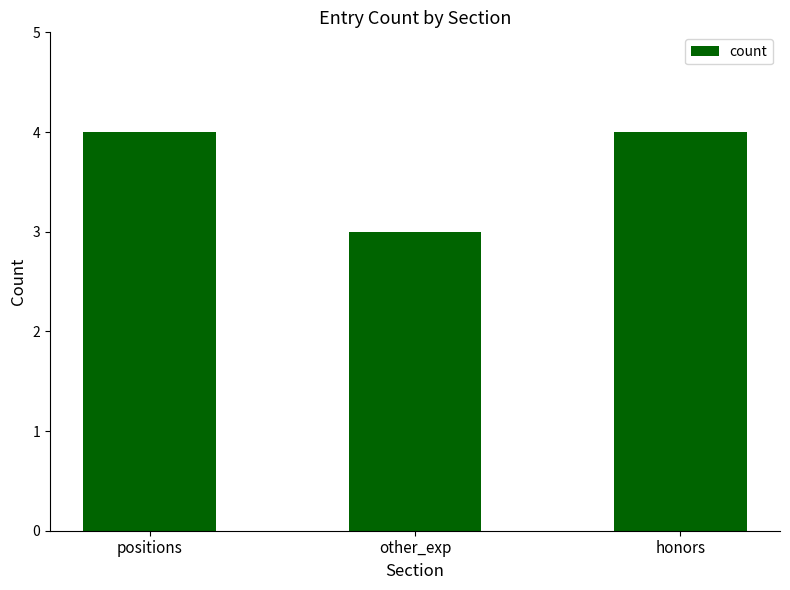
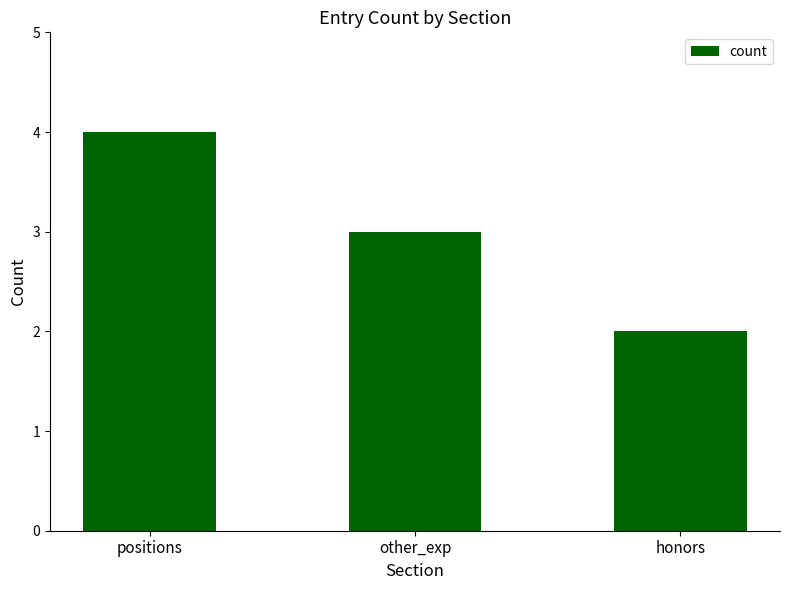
honors: 4 -> 2
